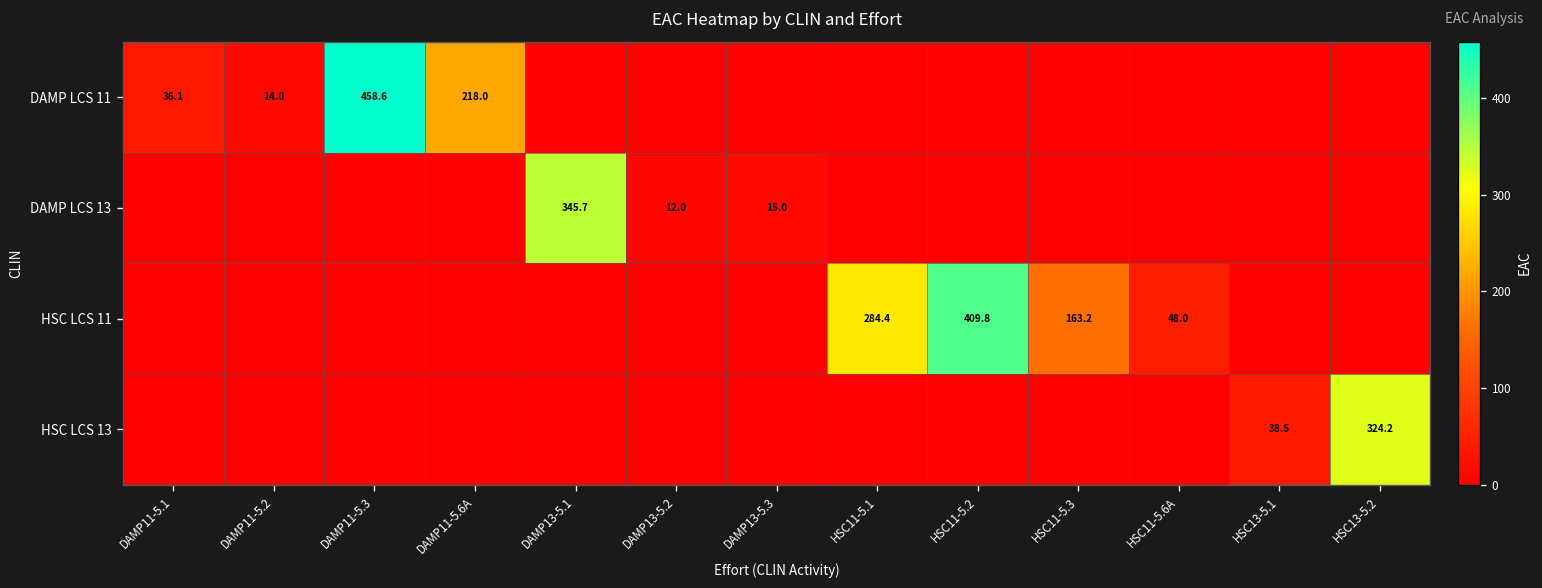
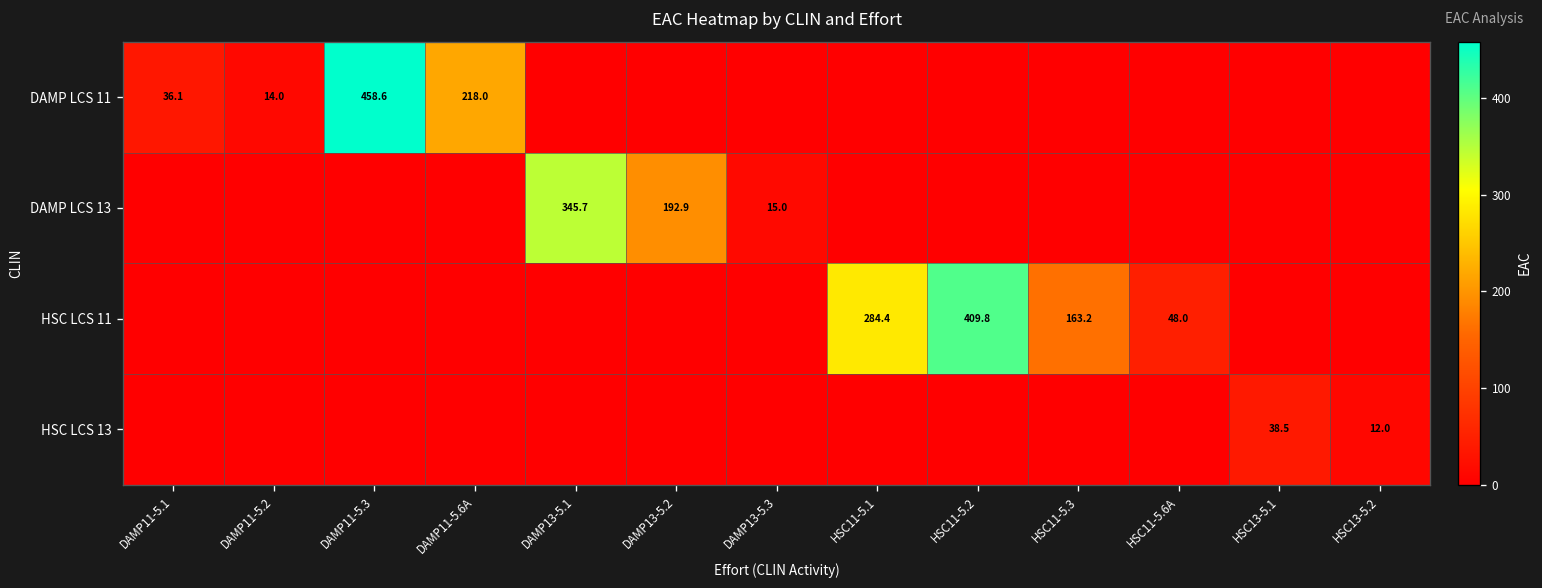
DAMP LCS 13, DAMP13-5.2: 12.0 -> 192.9
HSC LCS 13, HSC13-5.2: 324.2 -> 12.0
